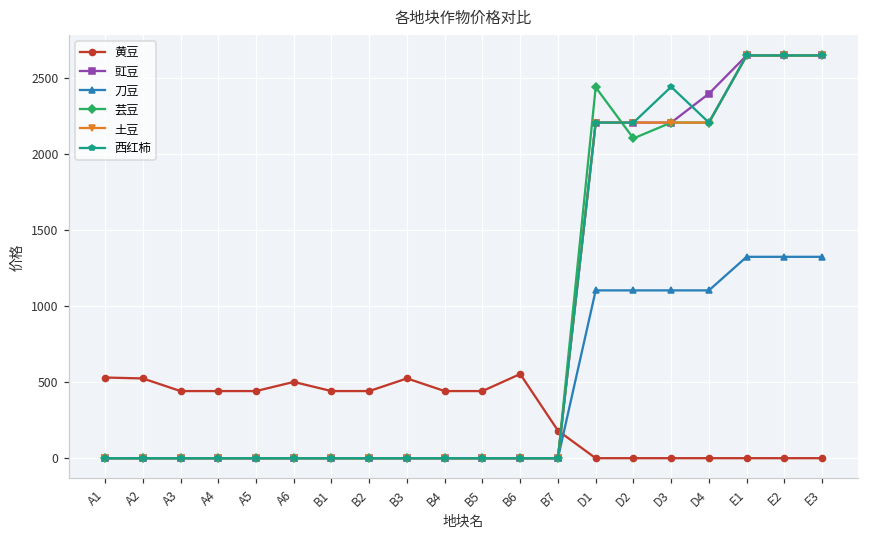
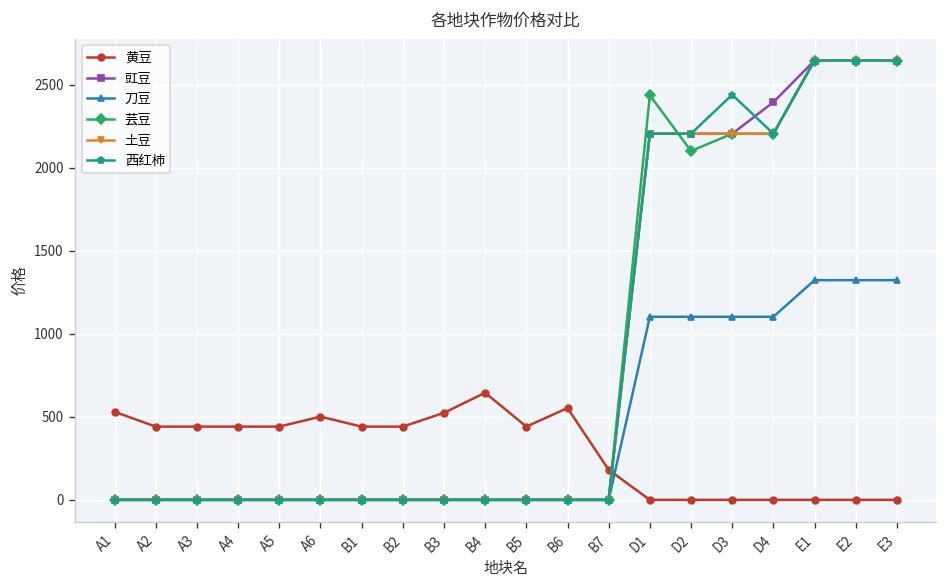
黄豆, A2: 520 -> 440
黄豆, B4: 440 -> 650
